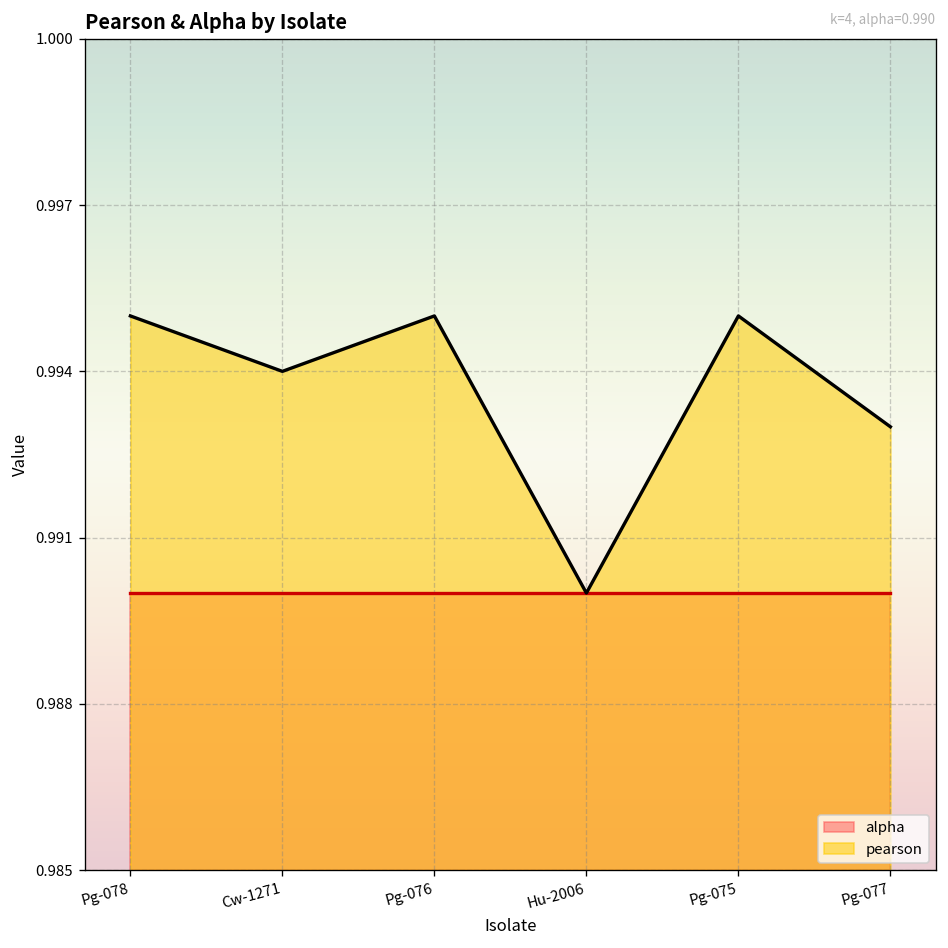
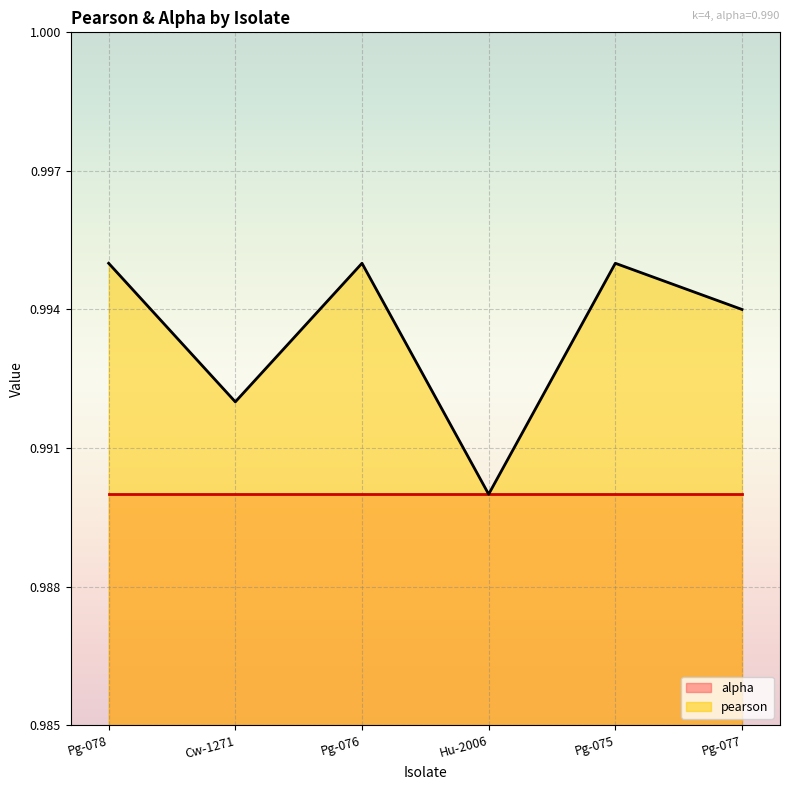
pearson, Cw-1271: 0.994 -> 0.992
pearson, Pg-077: 0.993 -> 0.994
